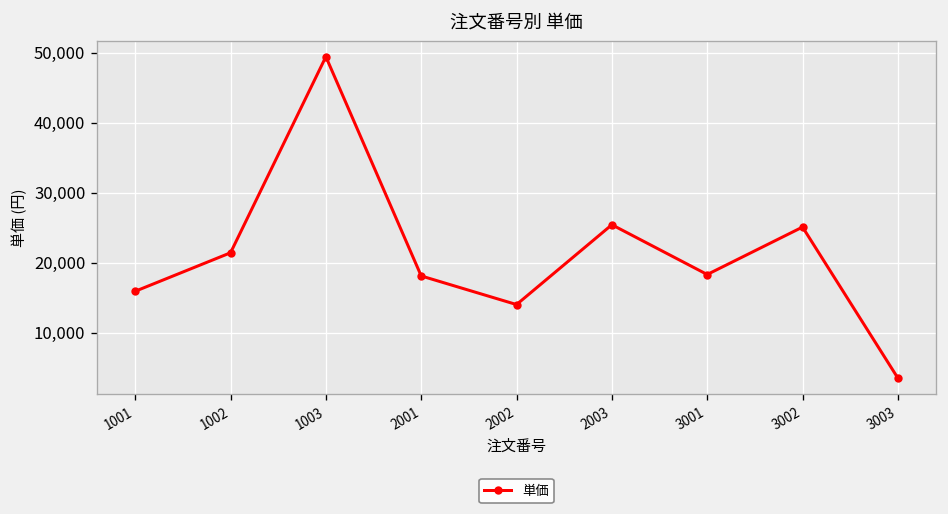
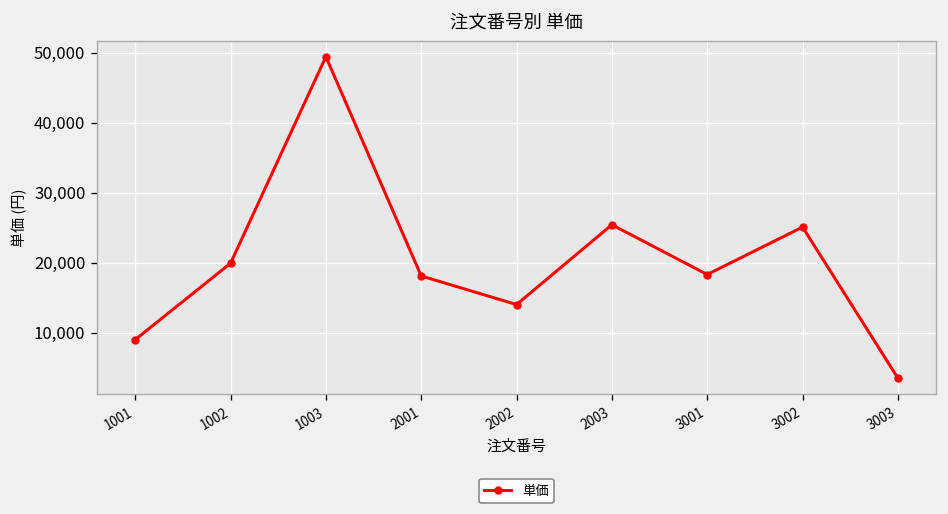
1001: 16,000 -> 9,000
1002: 21,000 -> 20,000
